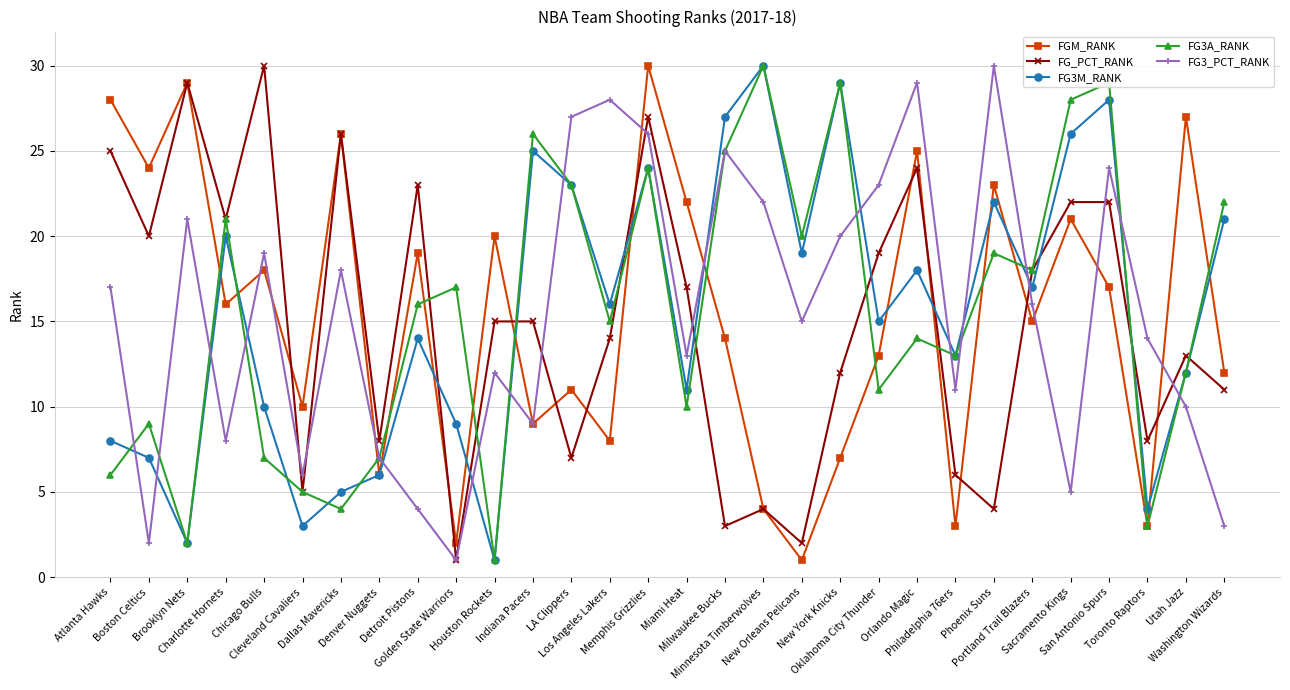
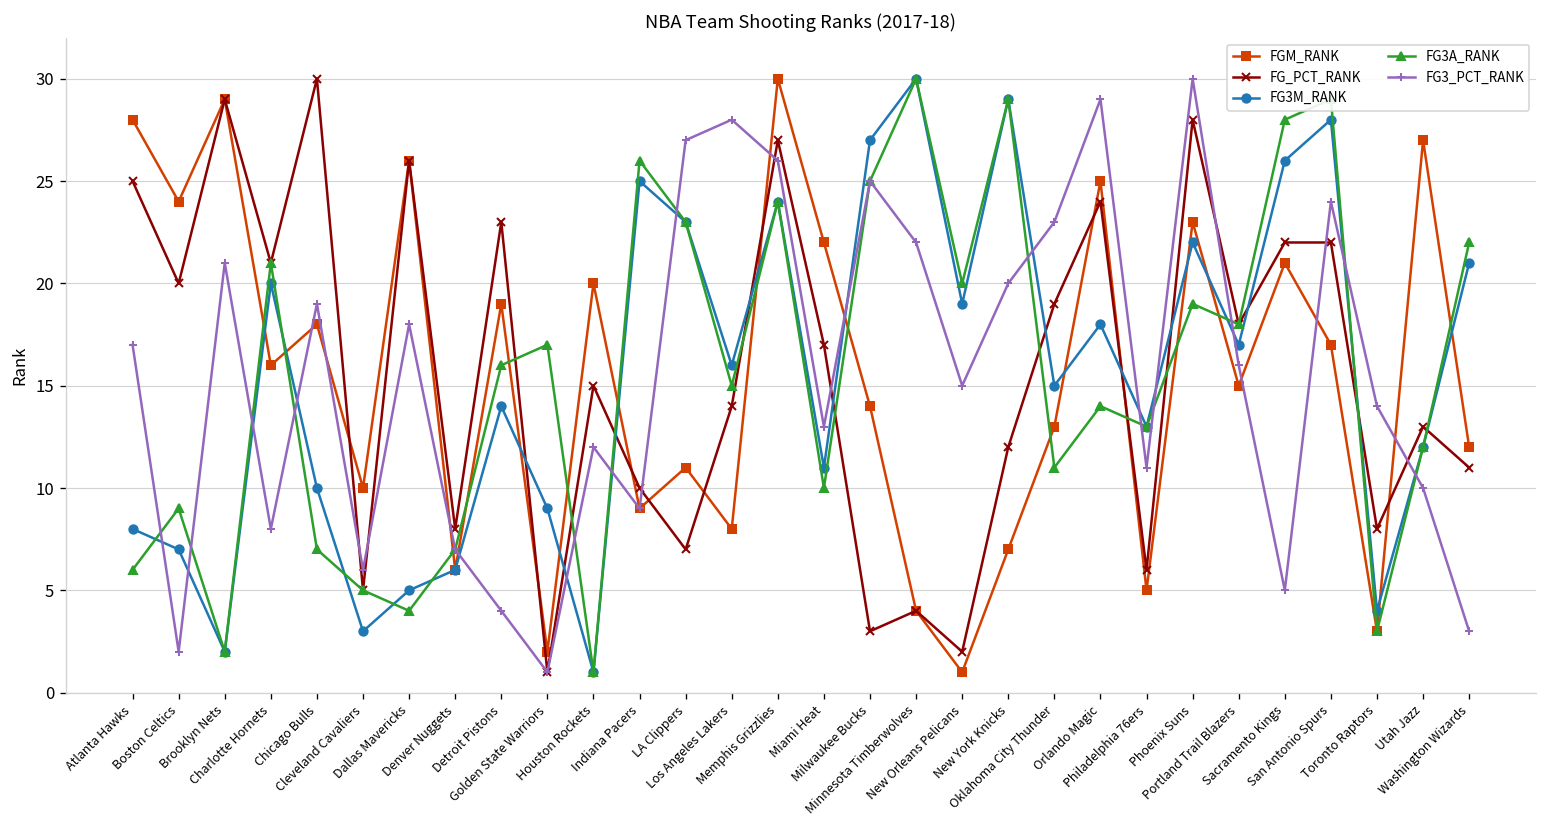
FG_PCT_RANK, Indiana Pacers: 15 -> 10
FGM_RANK, Philadelphia 76ers: 3 -> 5
FG_PCT_RANK, Phoenix Suns: 4 -> 28
